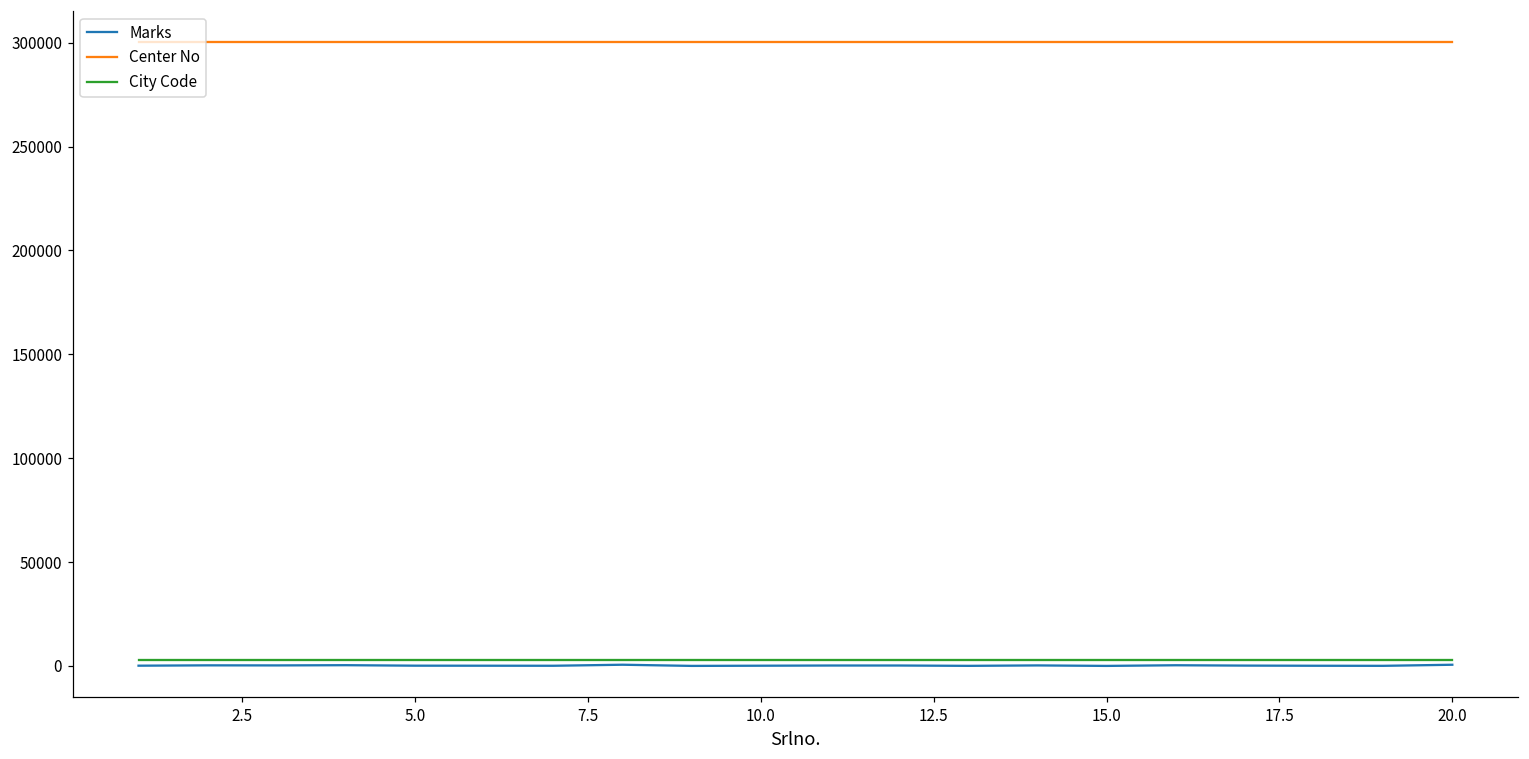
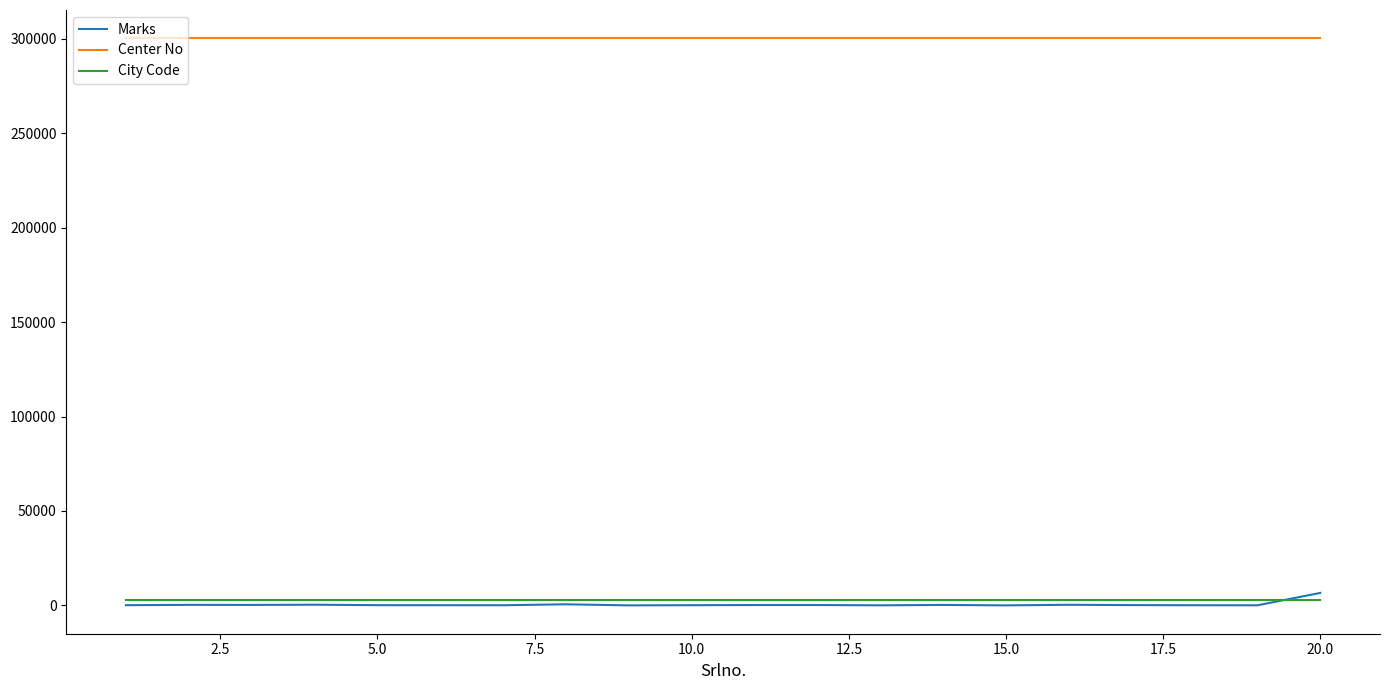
Marks, 20.0: 1000 -> 7000
